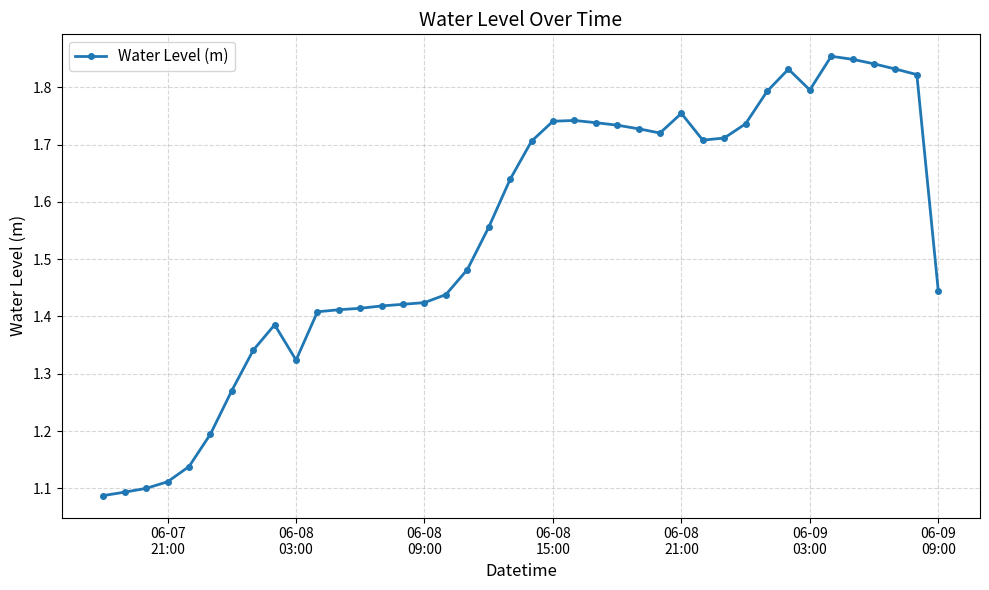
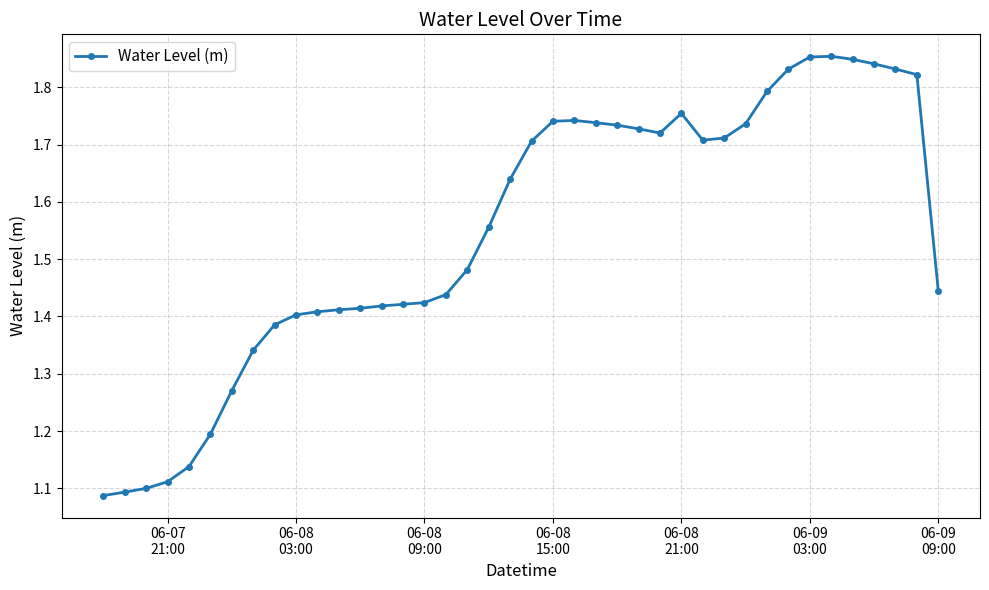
06-08 03:00: 1.32 -> 1.40
06-09 03:00: 1.80 -> 1.85
